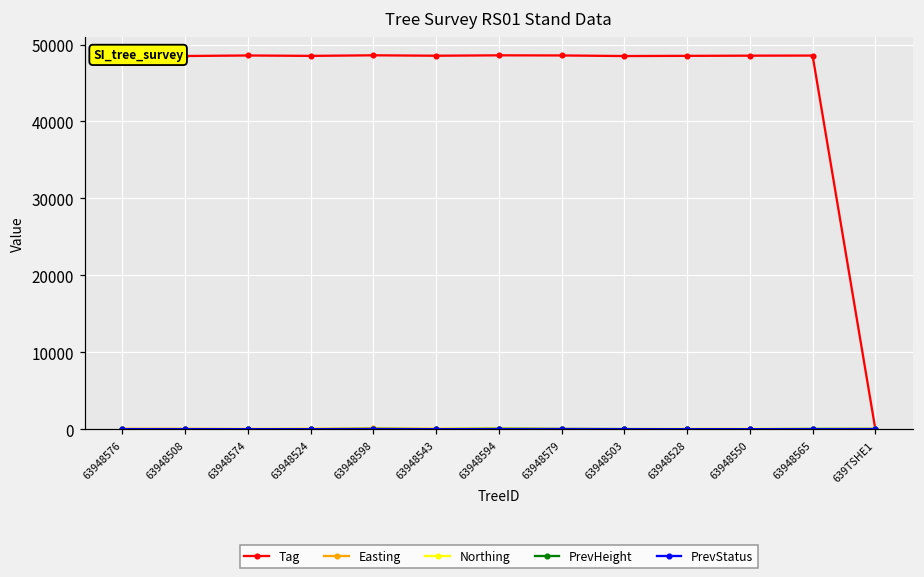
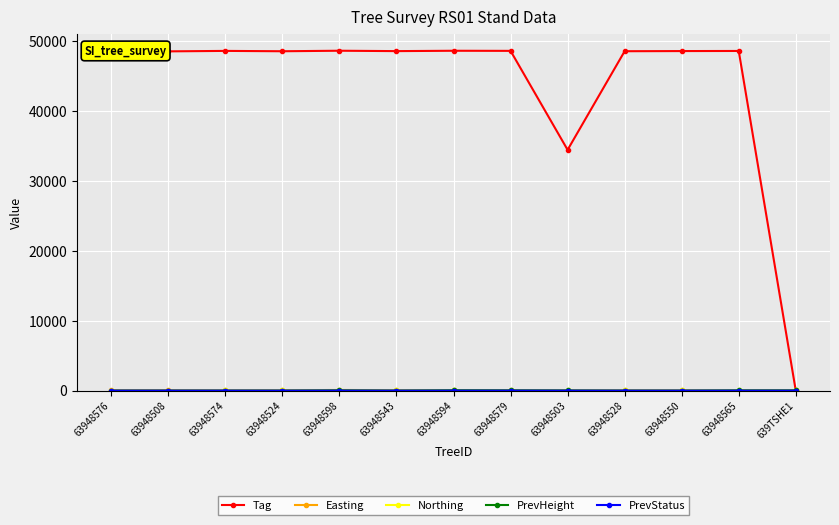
Tag, 63948503: 49000 -> 34000
